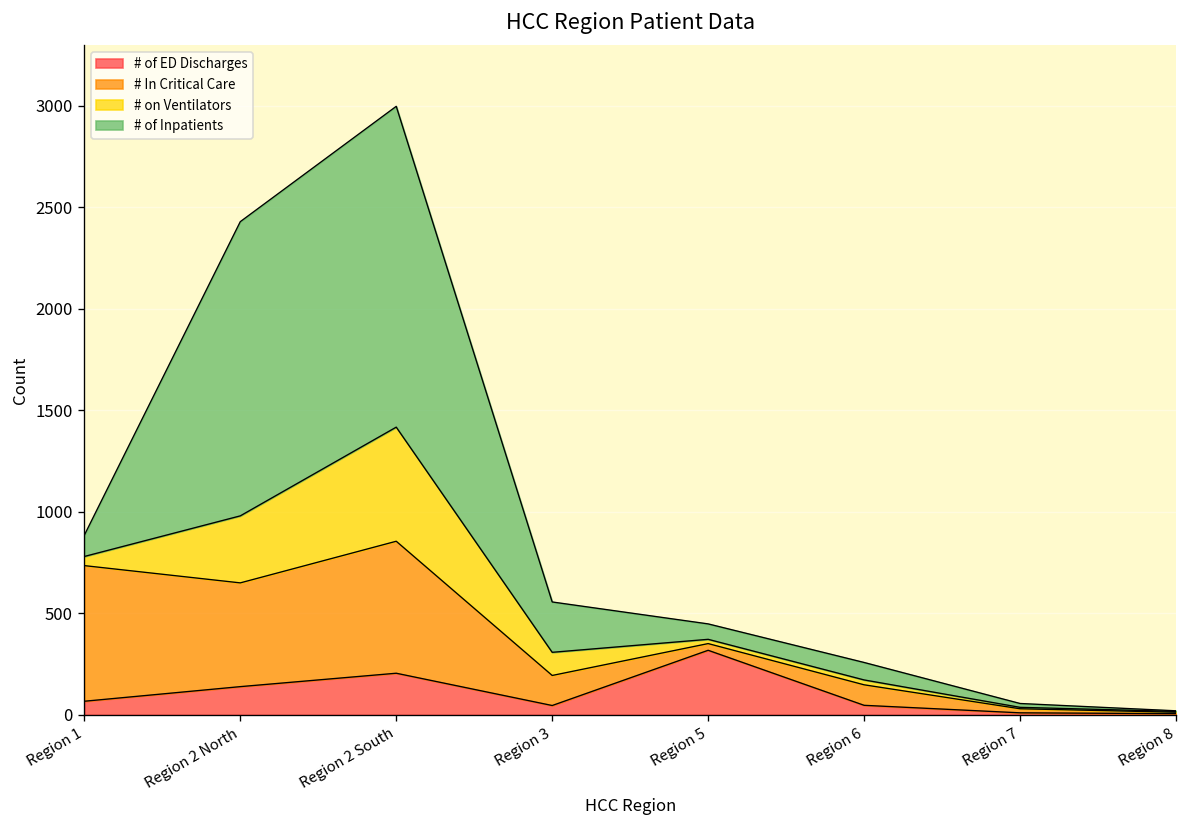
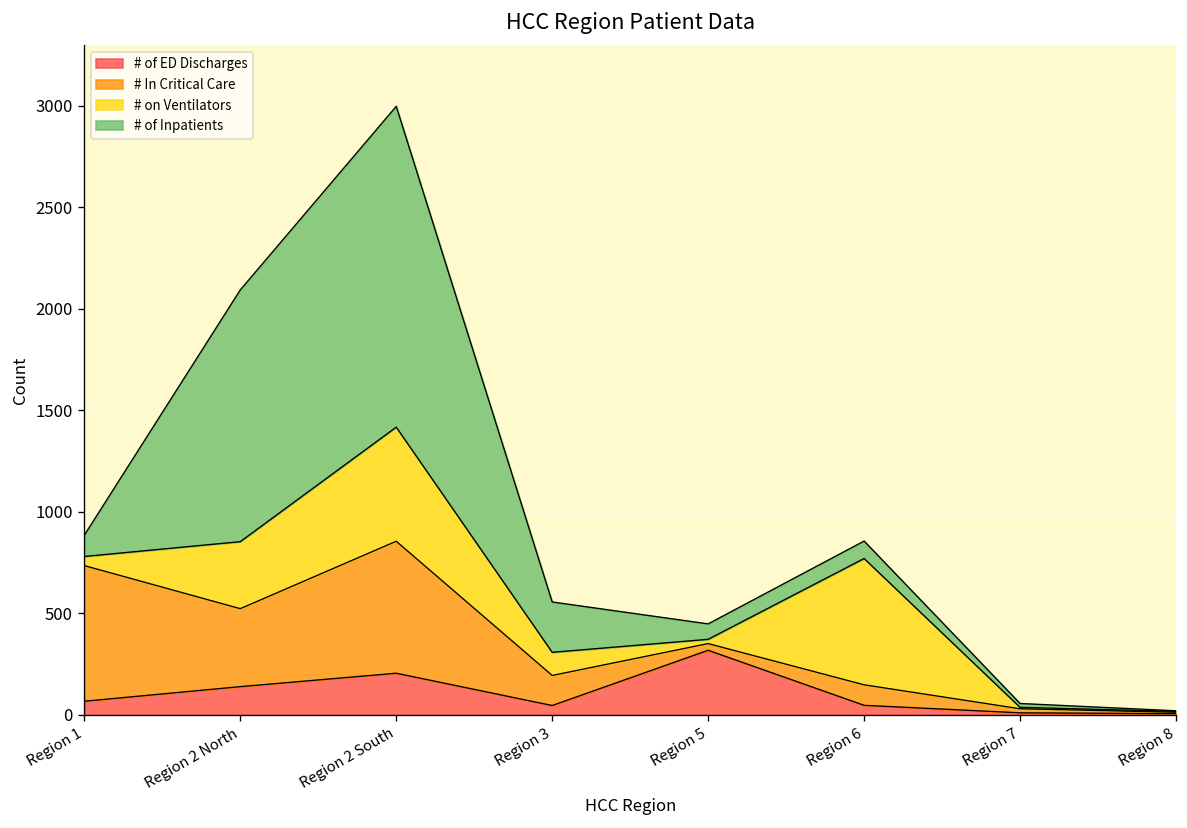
# In Critical Care, Region 2 North: 510 -> 380
# of Inpatients, Region 2 North: 1450 -> 1240
# on Ventilators, Region 6: 20 -> 620
